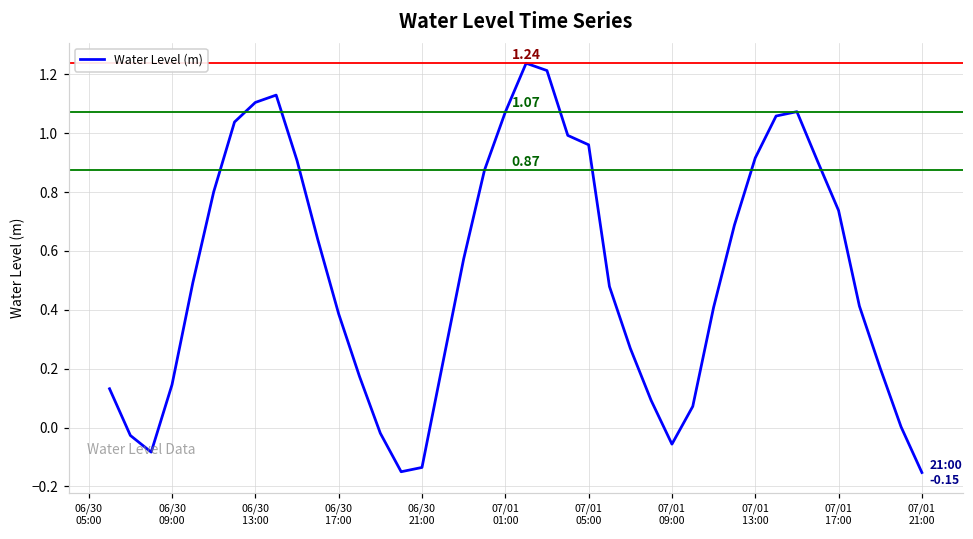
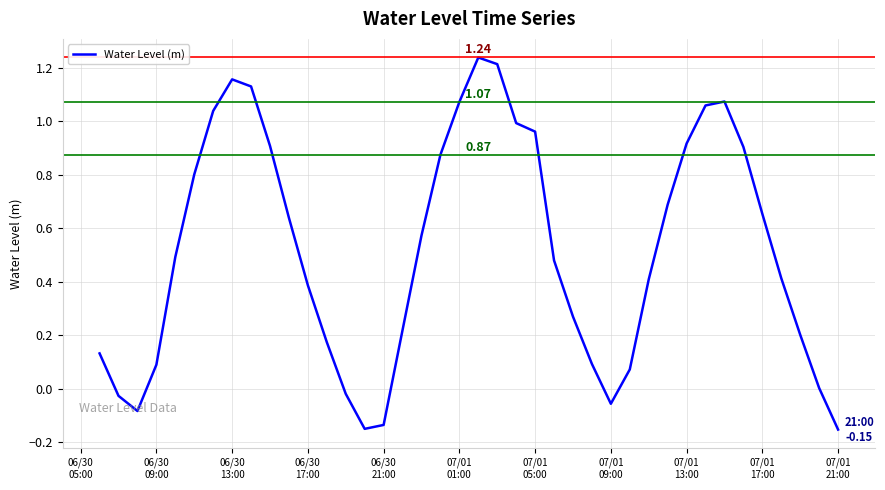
06/30 09:00: 0.15 -> 0.09
06/30 13:00: 1.10 -> 1.16
07/01 17:00: 0.74 -> 0.65
